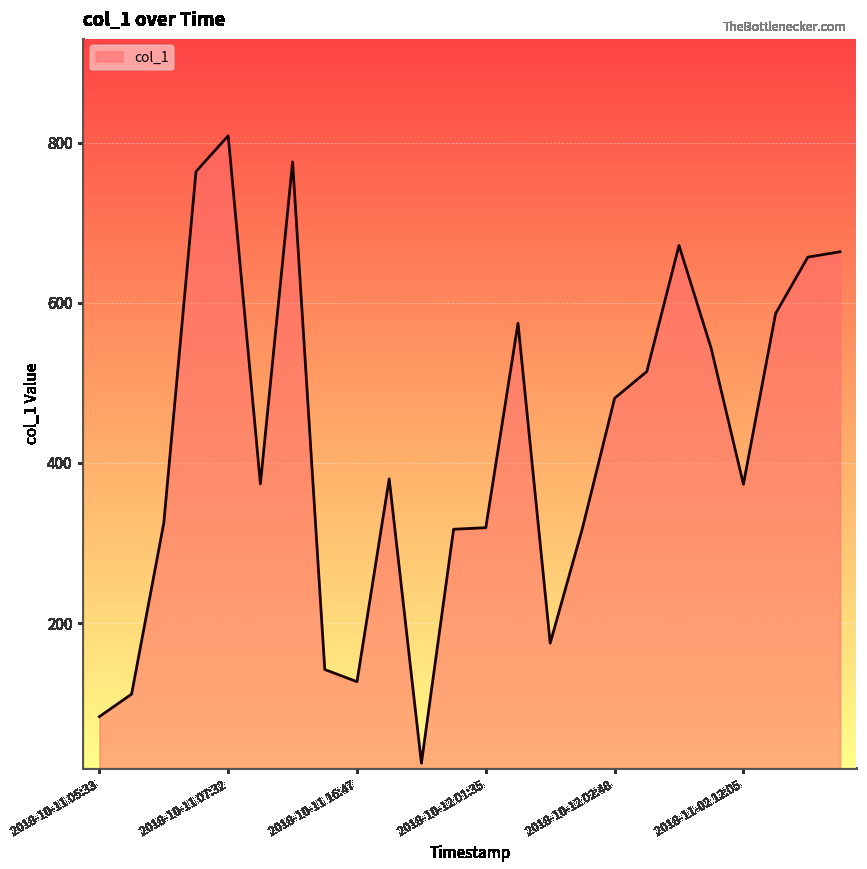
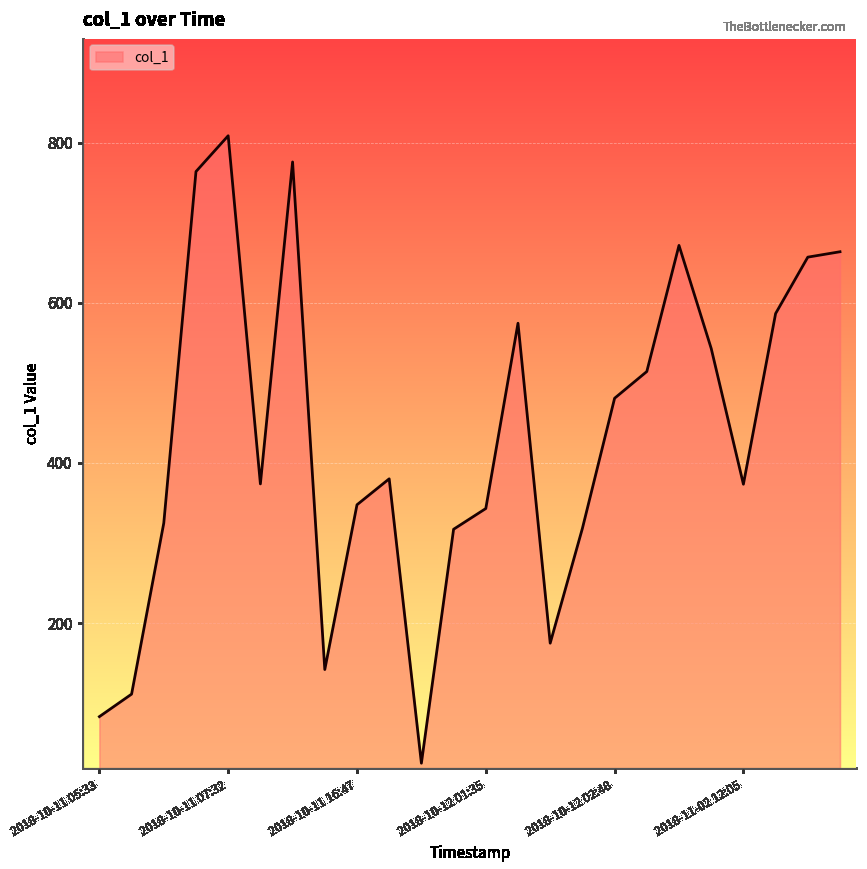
2018-10-11 16:47: 130 -> 350
2018-10-12 01:35: 320 -> 340
